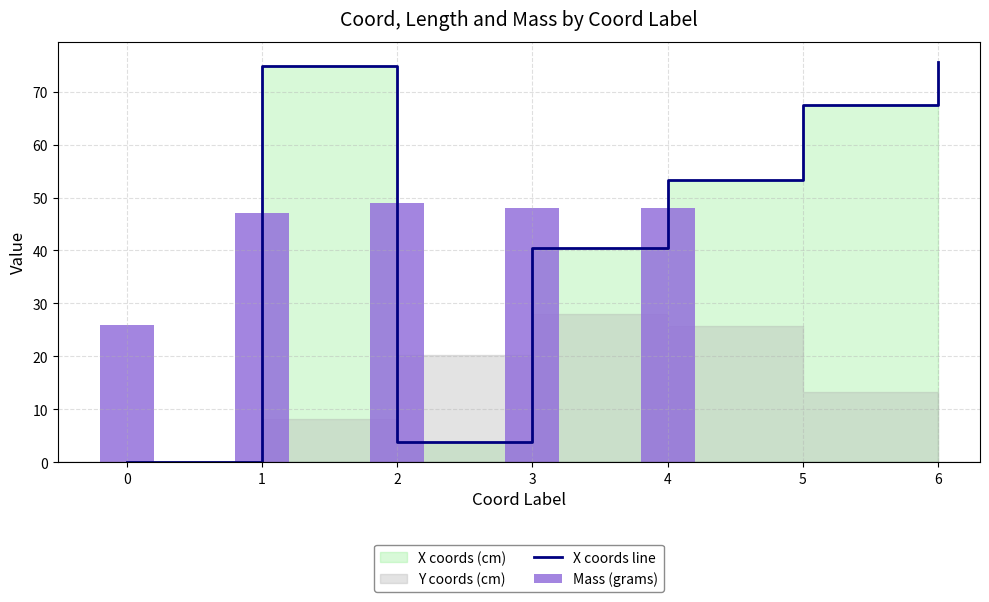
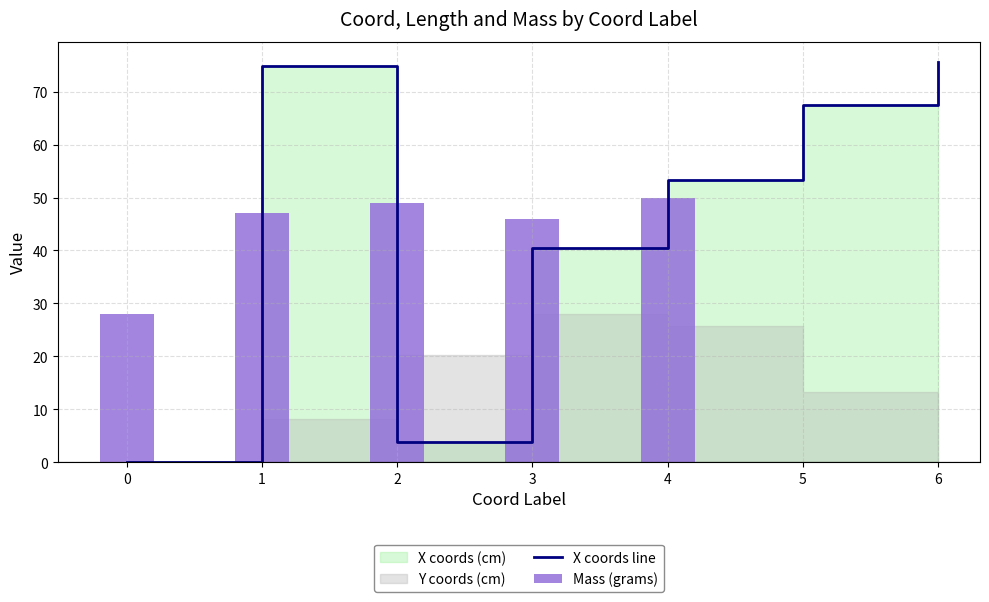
Mass (grams), 0: 26 -> 28
Mass (grams), 3: 48 -> 46
Mass (grams), 4: 48 -> 50
